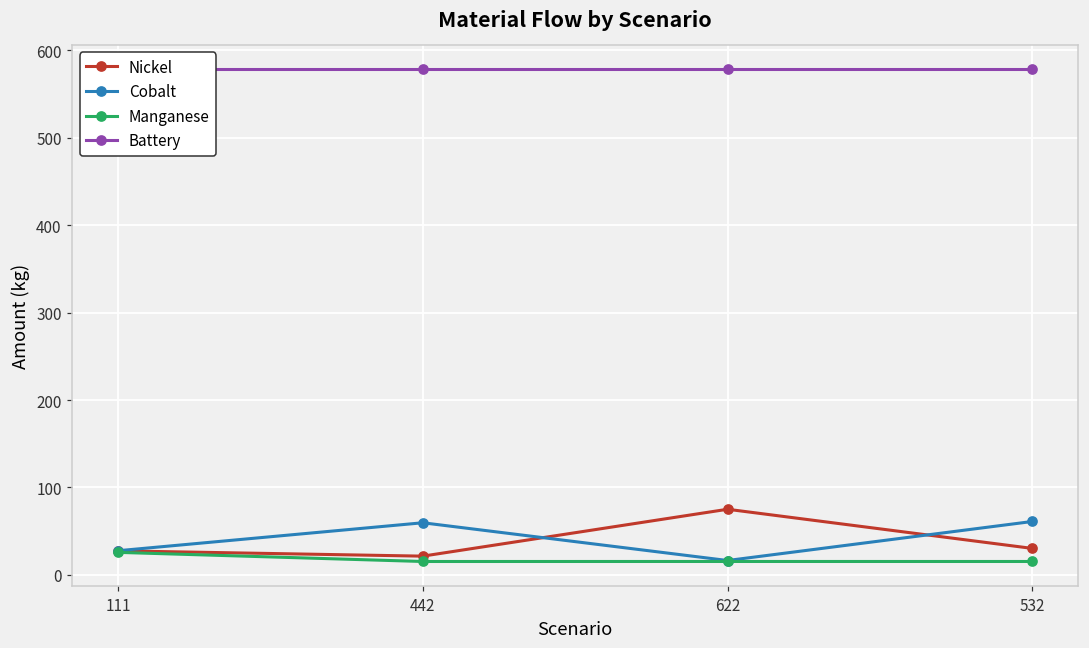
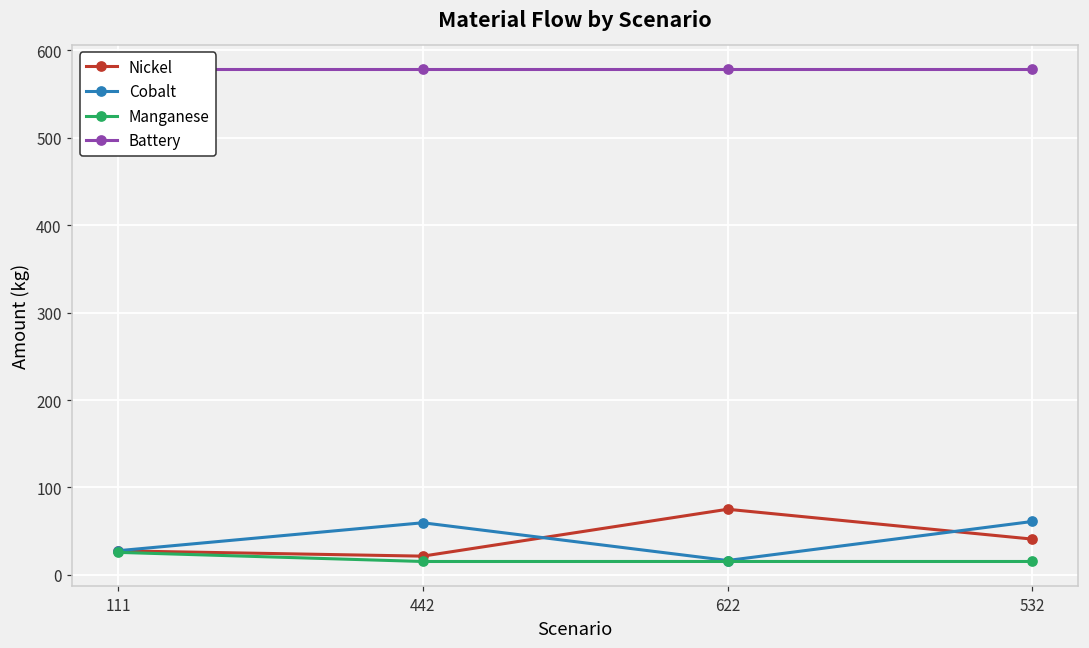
Nickel, 532: 30 -> 40
